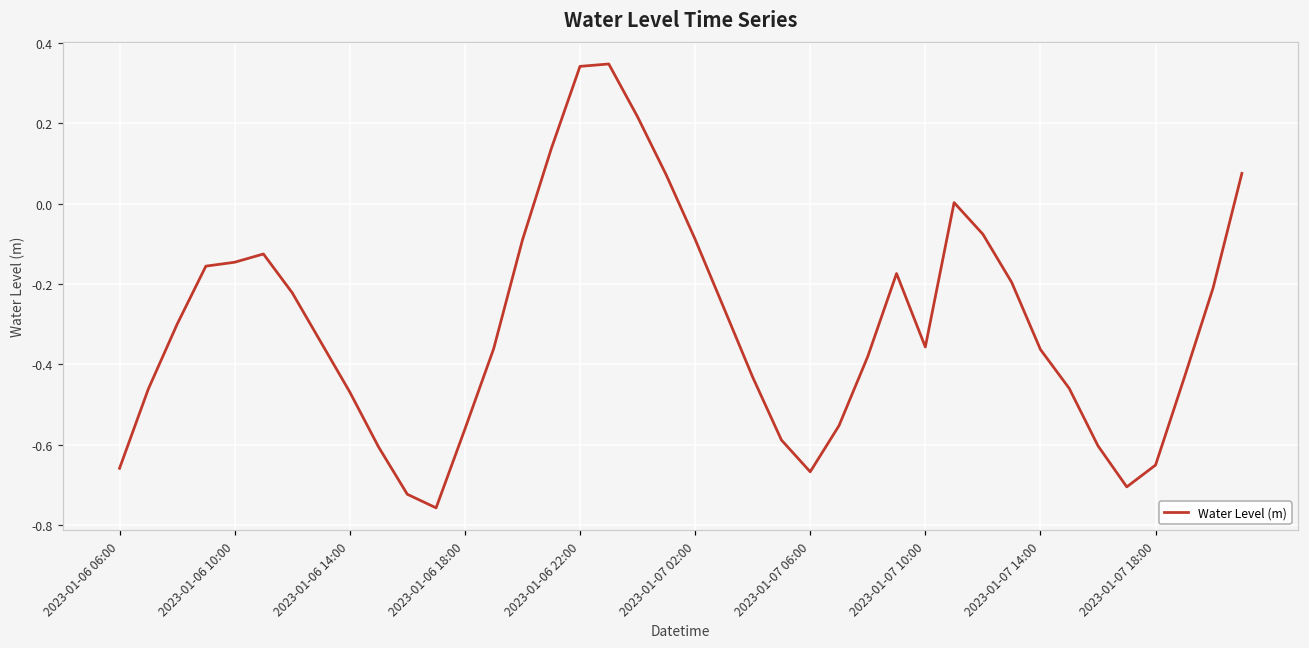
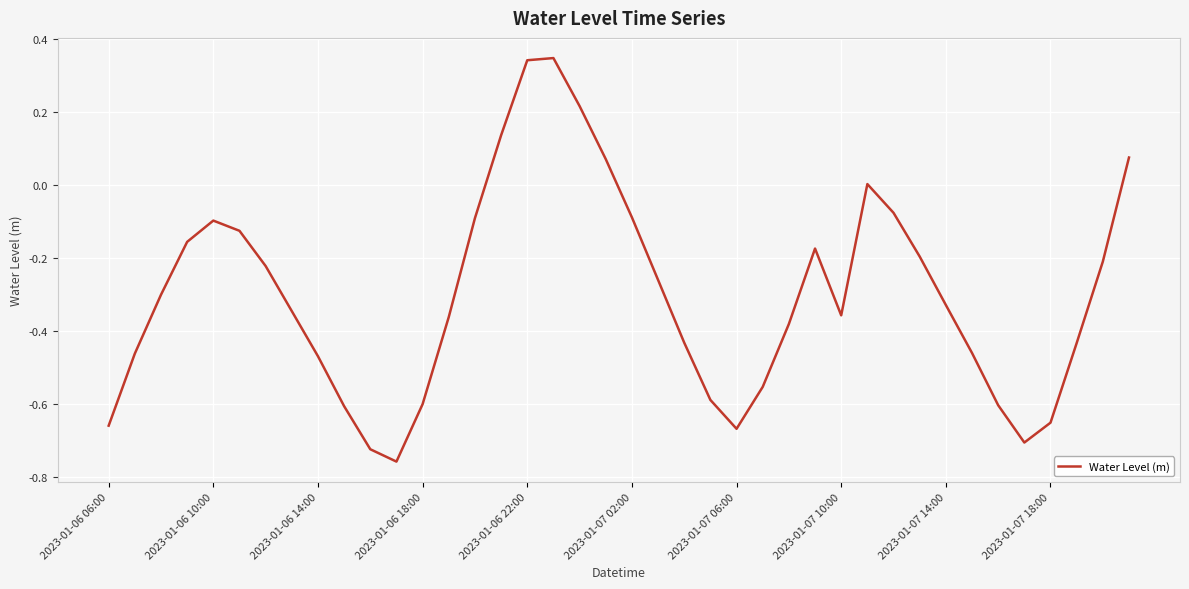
2023-01-06 10:00: -0.15 -> -0.10
2023-01-06 18:00: -0.56 -> -0.60
2023-01-07 14:00: -0.36 -> -0.33
